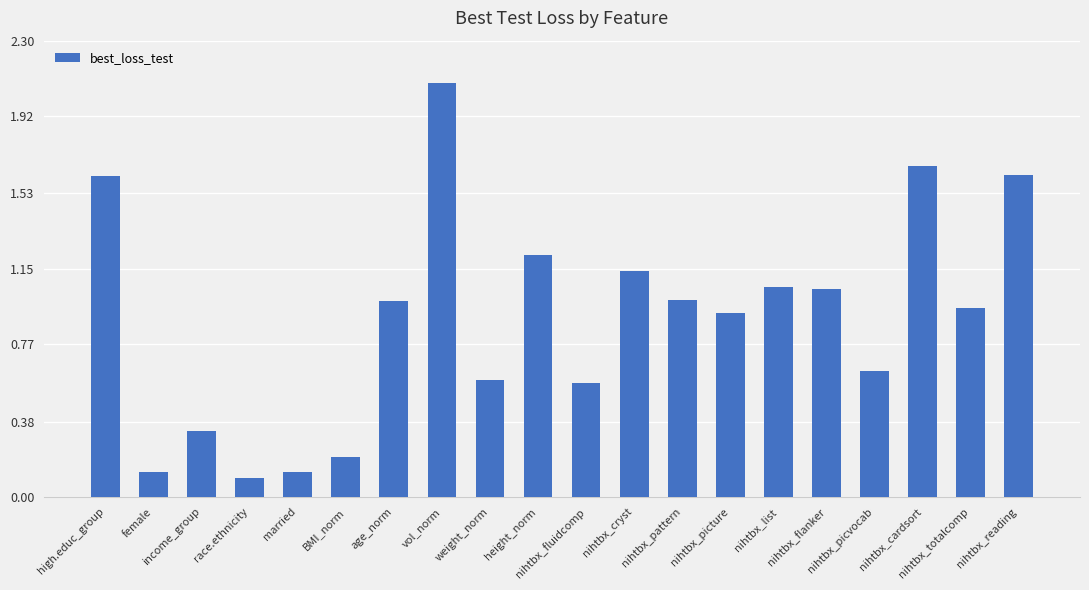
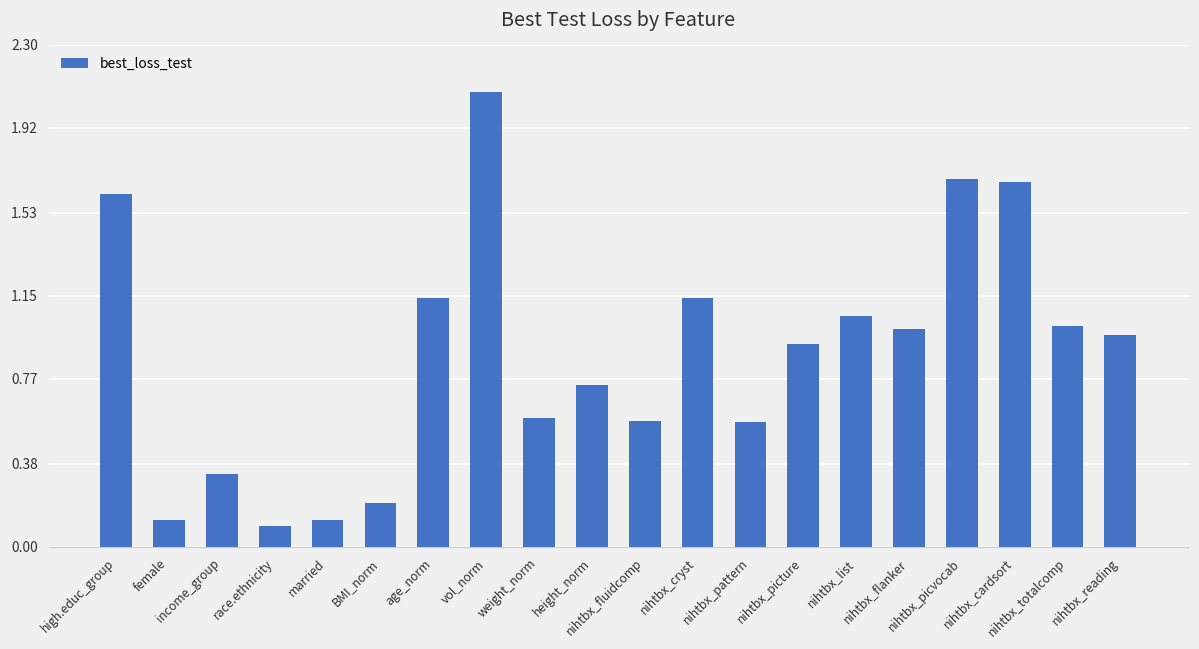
age_norm: 0.99 -> 1.14
height_norm: 1.22 -> 0.74
nihtbx_pattern: 0.99 -> 0.57
nihtbx_flanker: 1.05 -> 1.00
nihtbx_picvocab: 0.64 -> 1.68
nihtbx_totalcomp: 0.95 -> 1.01
nihtbx_reading: 1.62 -> 0.97
